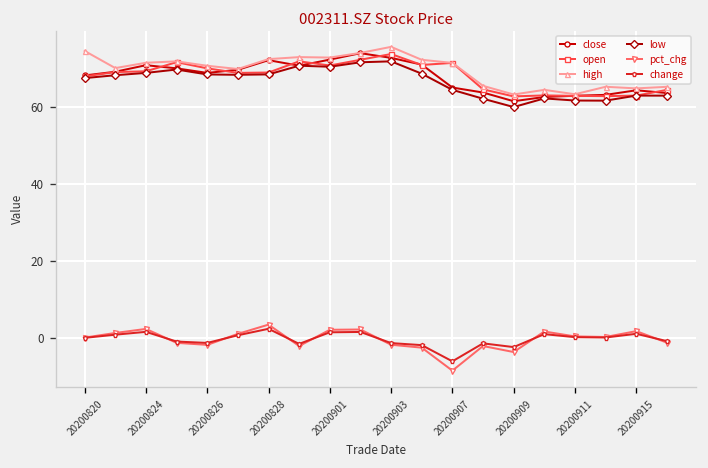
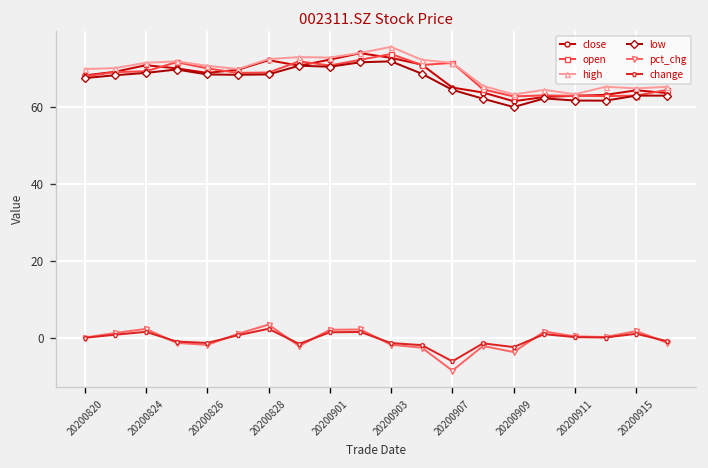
high, 20200820: 75 -> 70
